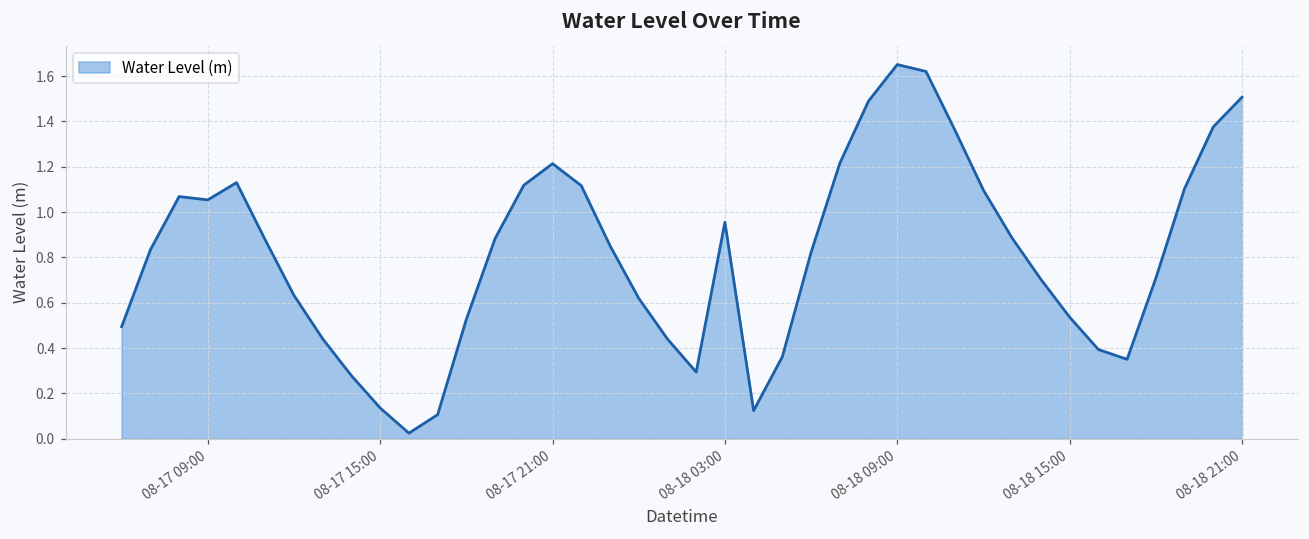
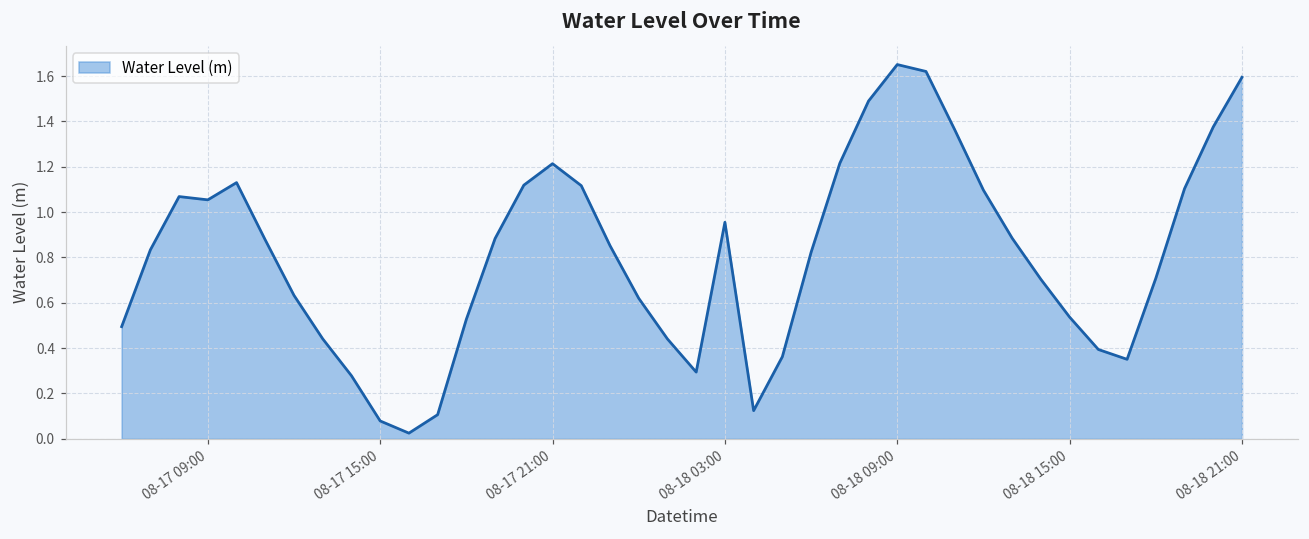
08-17 15:00: 0.14 -> 0.08
08-18 21:00: 1.51 -> 1.59
